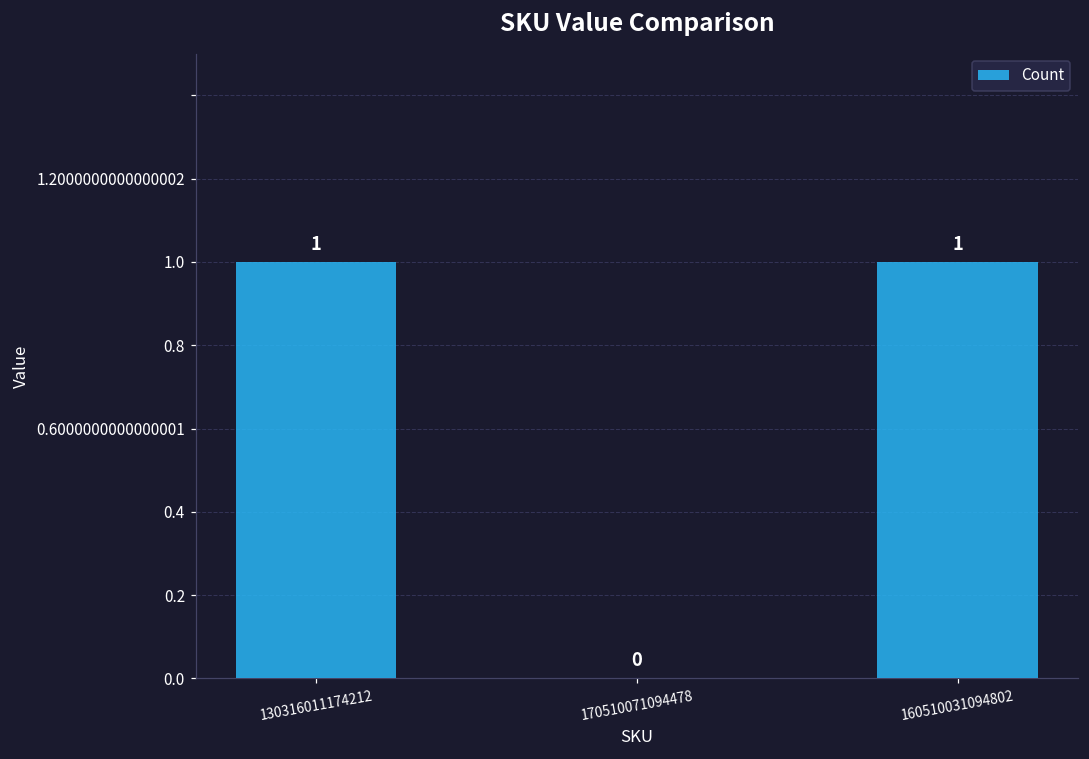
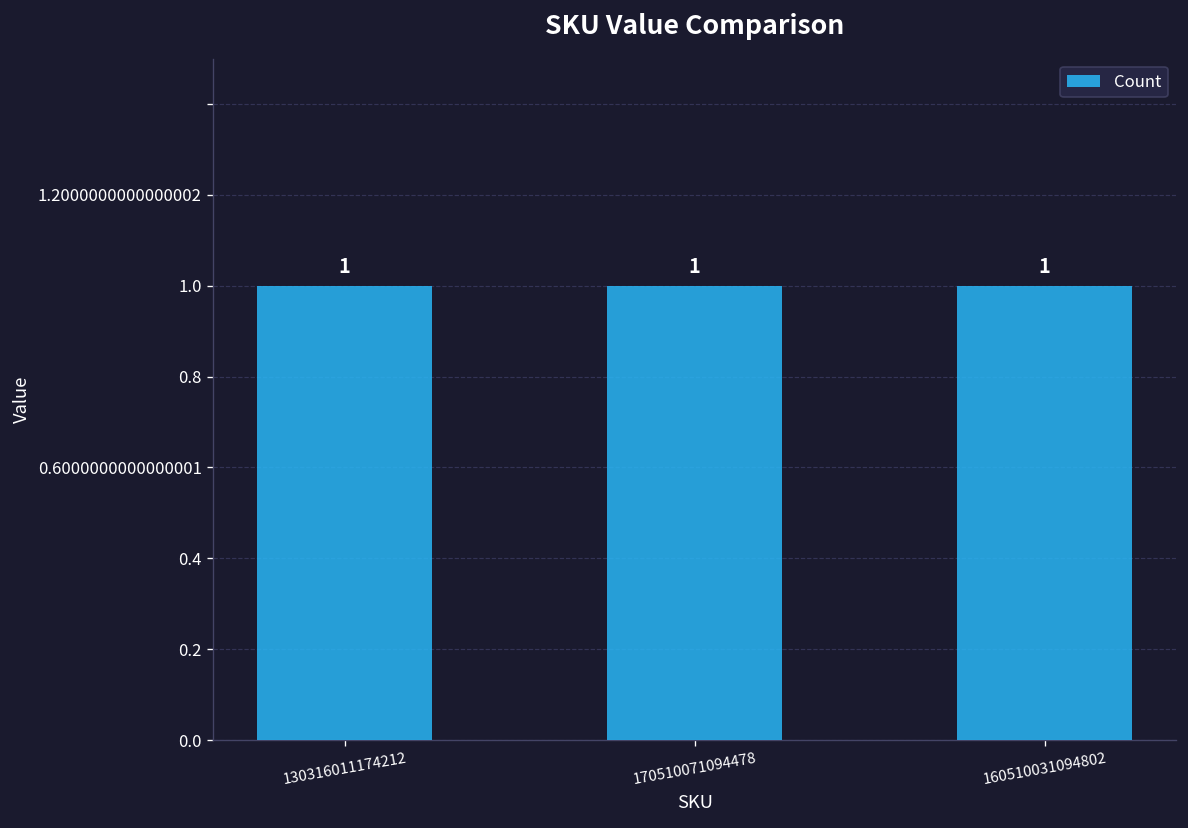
170510071094478: 0 -> 1
